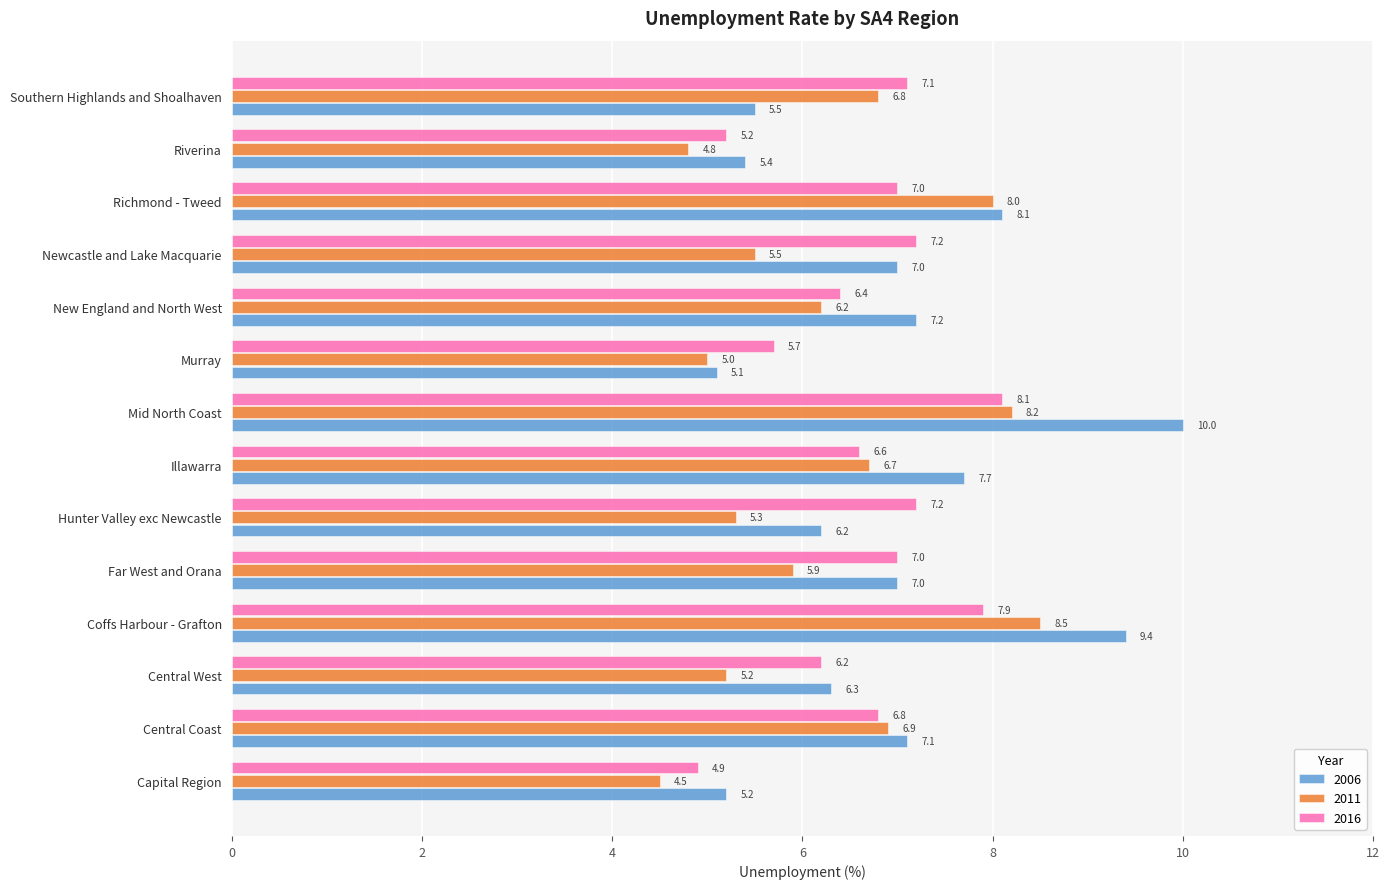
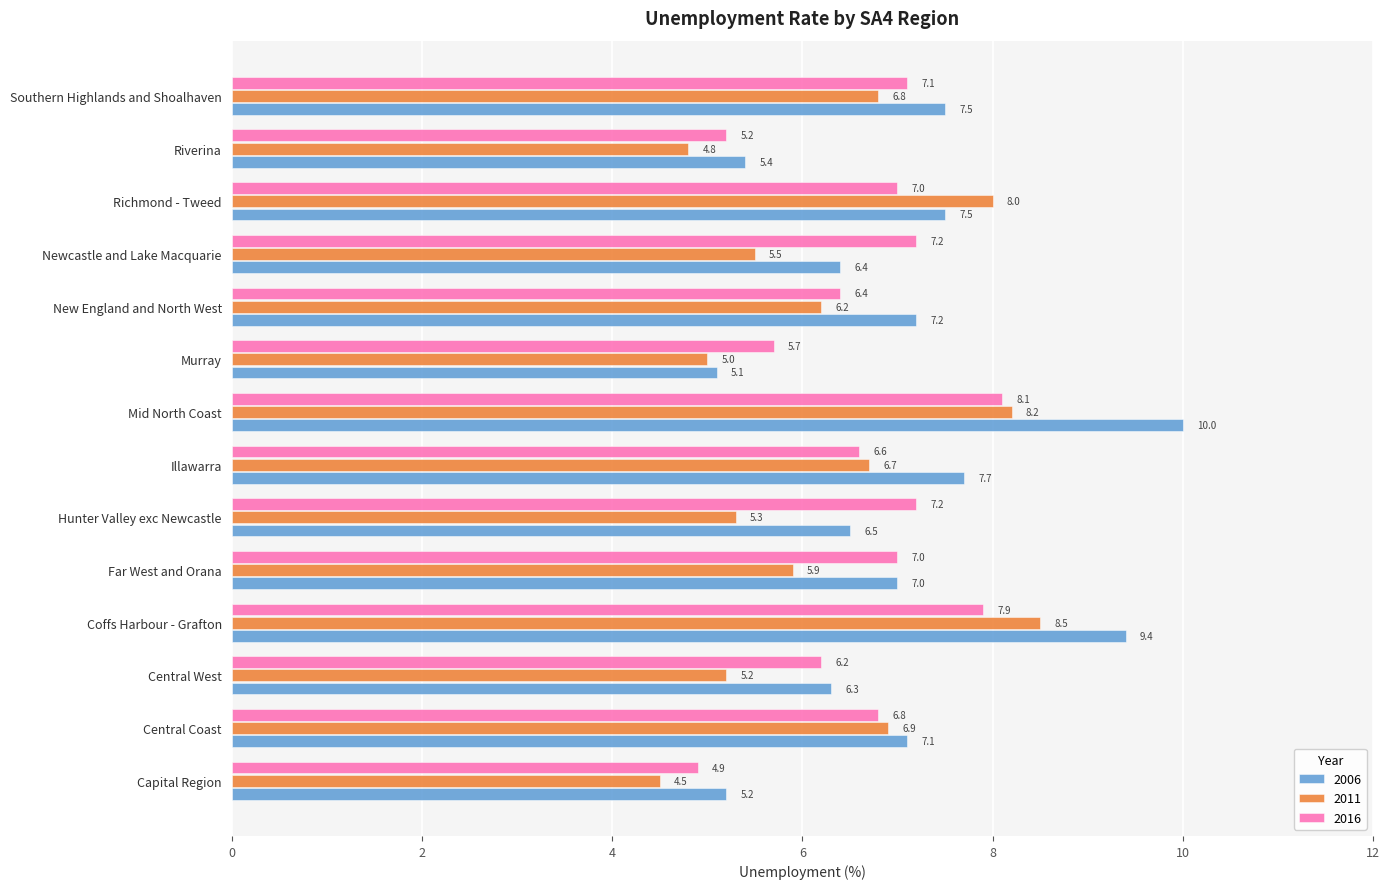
2006, Southern Highlands and Shoalhaven: 5.5 -> 7.5
2006, Richmond - Tweed: 8.1 -> 7.5
2006, Newcastle and Lake Macquarie: 7.0 -> 6.4
2006, Hunter Valley exc Newcastle: 6.2 -> 6.5
